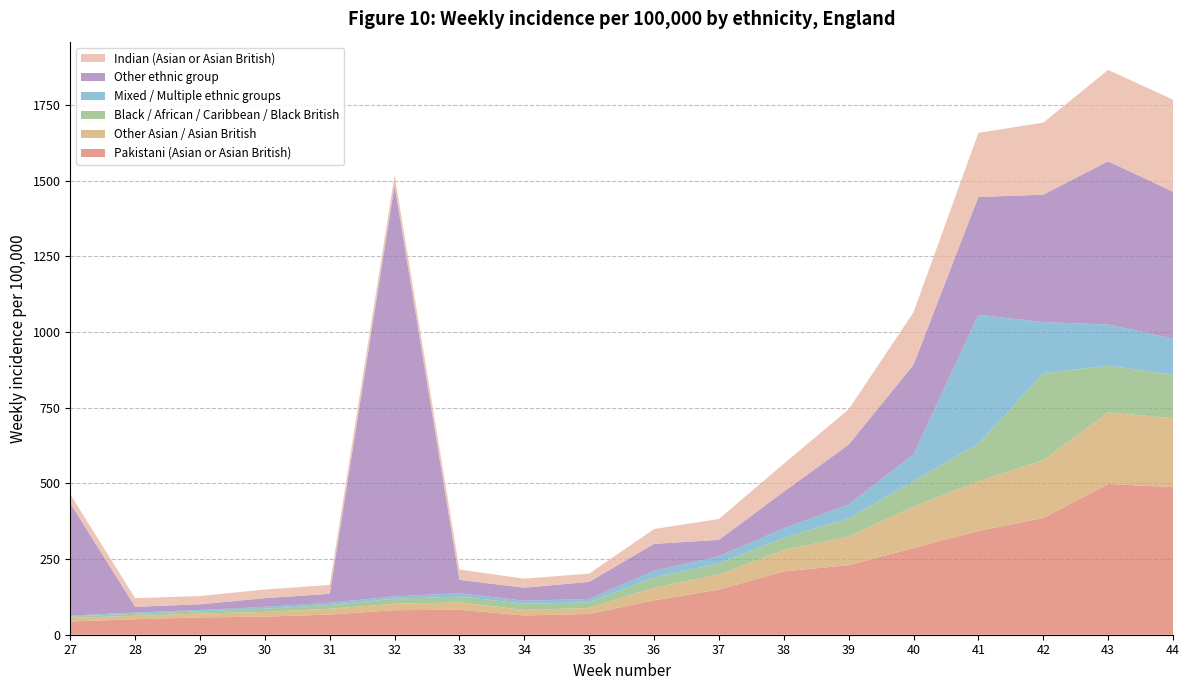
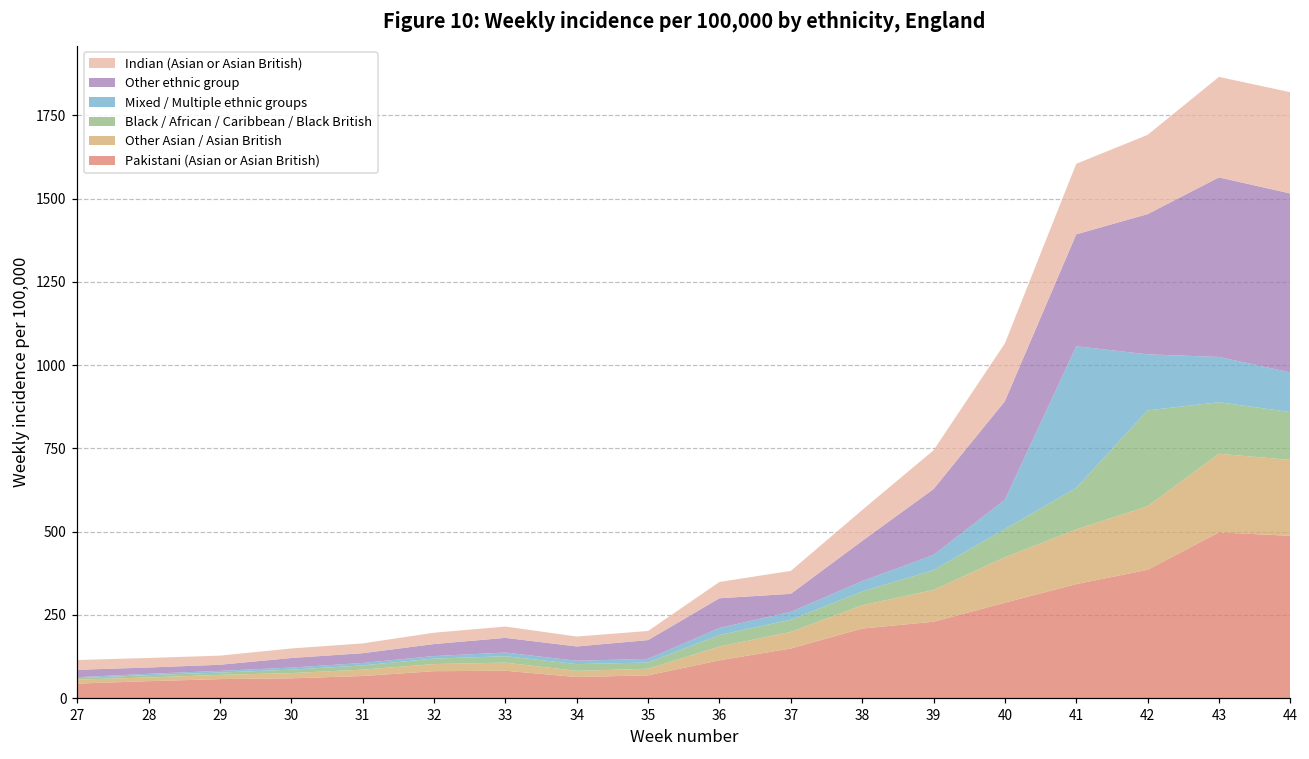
Other ethnic group, 27: 370 -> 20
Other ethnic group, 32: 1360 -> 40
Other ethnic group, 41: 390 -> 340
Other ethnic group, 44: 490 -> 540
